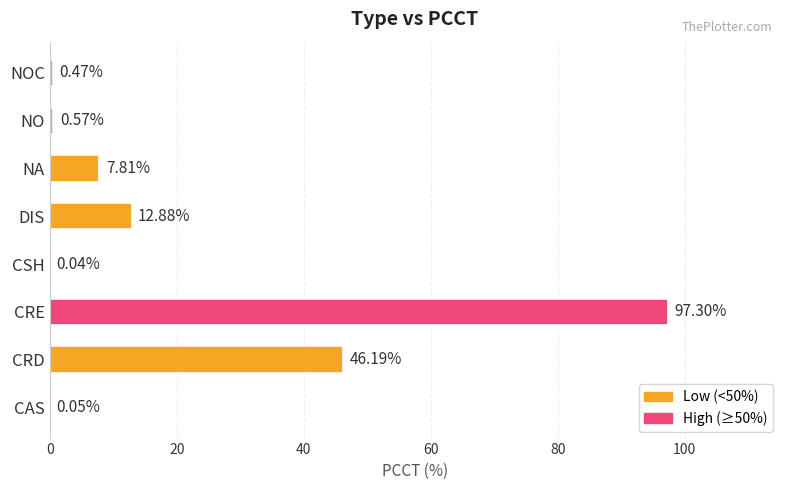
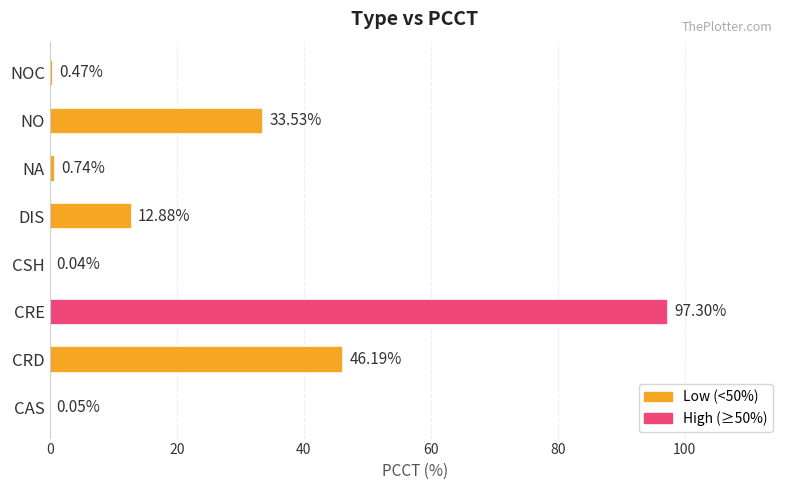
NO: 0.57% -> 33.53%
NA: 7.81% -> 0.74%
